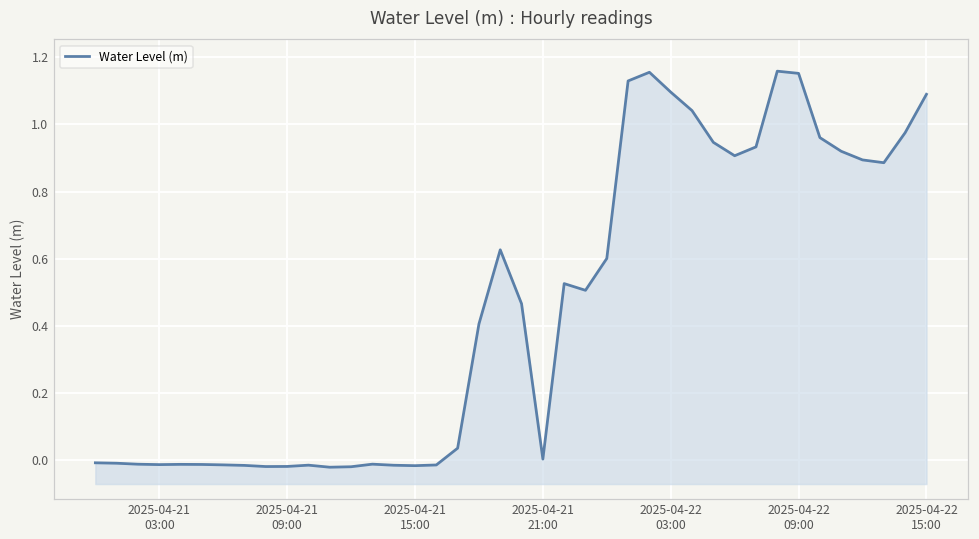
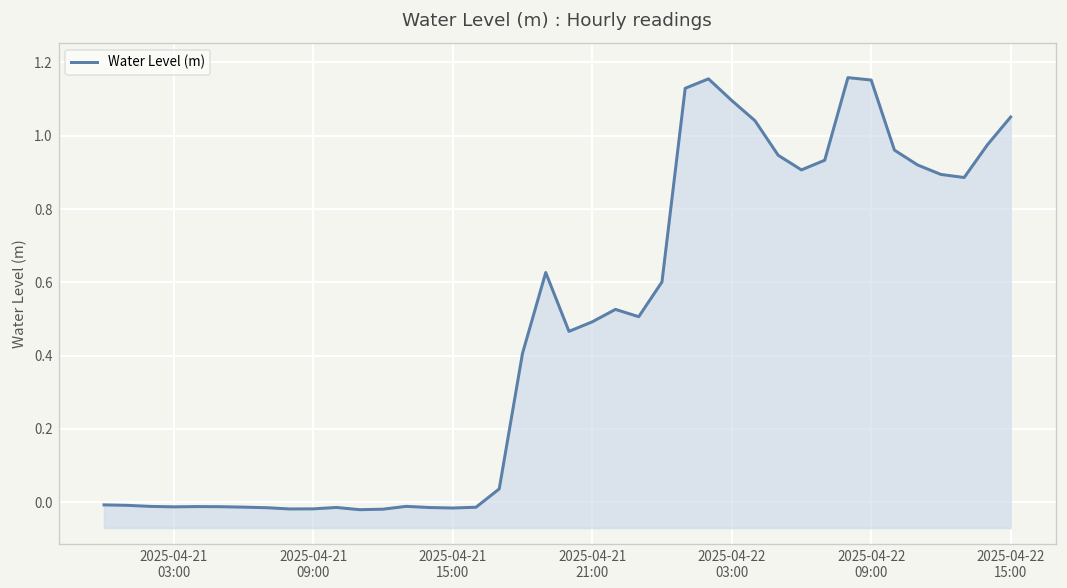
2025-04-21 21:00: 0.00 -> 0.49
2025-04-22 15:00: 1.09 -> 1.05
